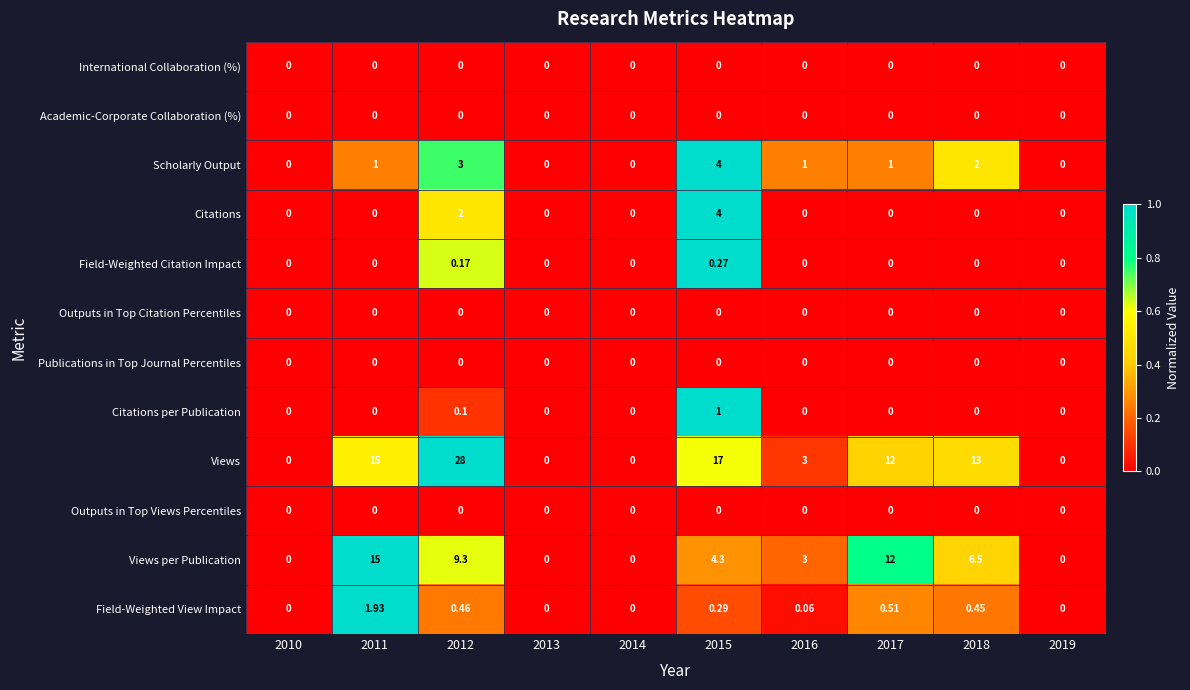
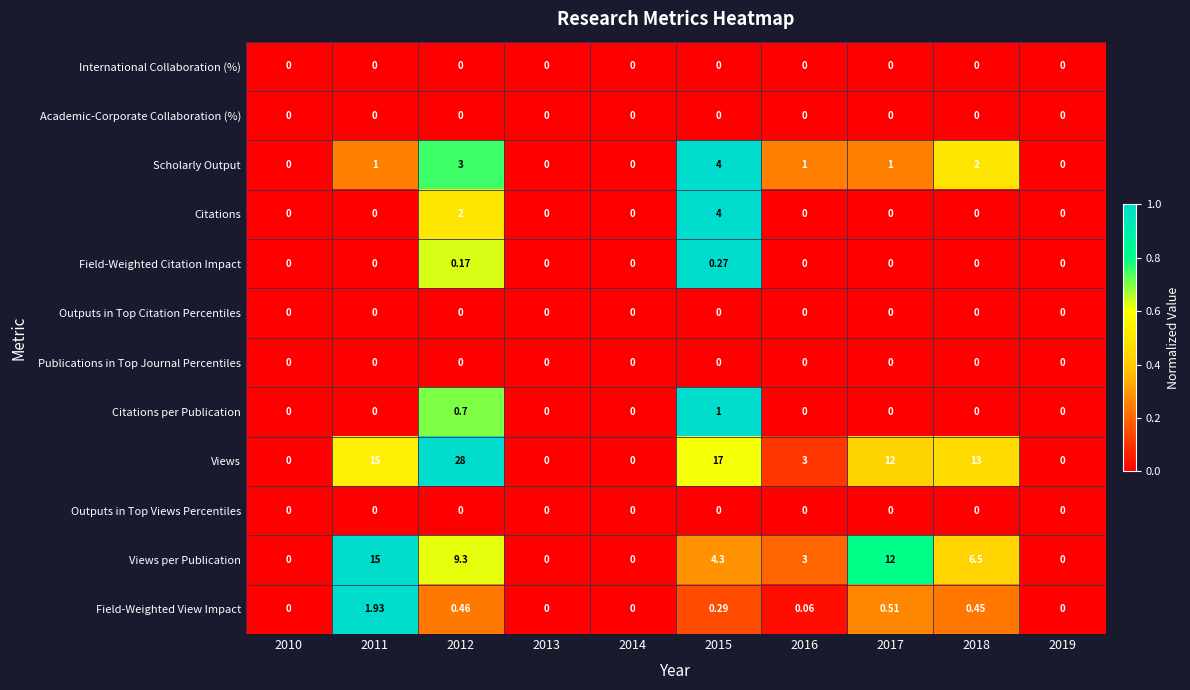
Citations per Publication, 2012: 0.1 -> 0.7
